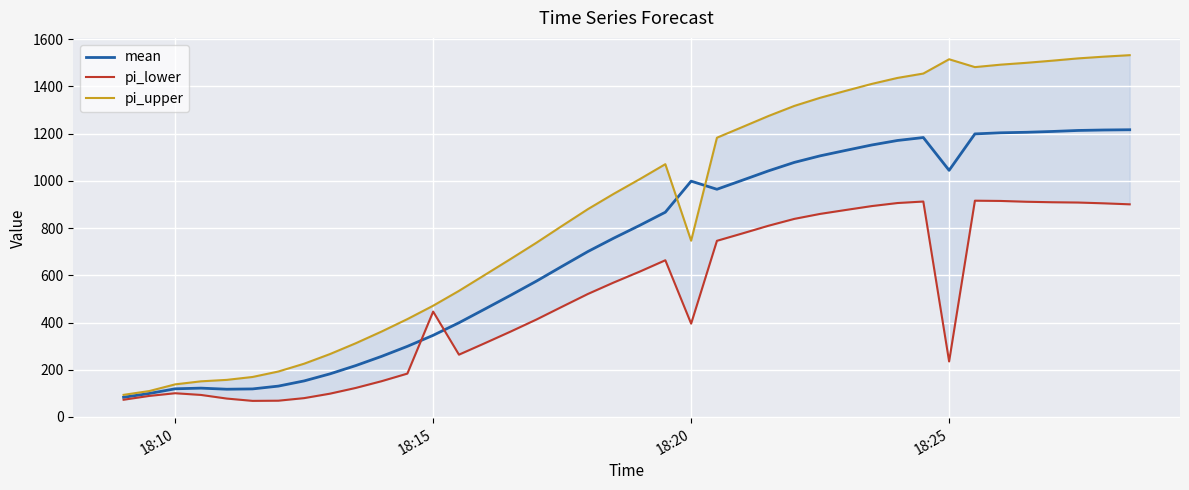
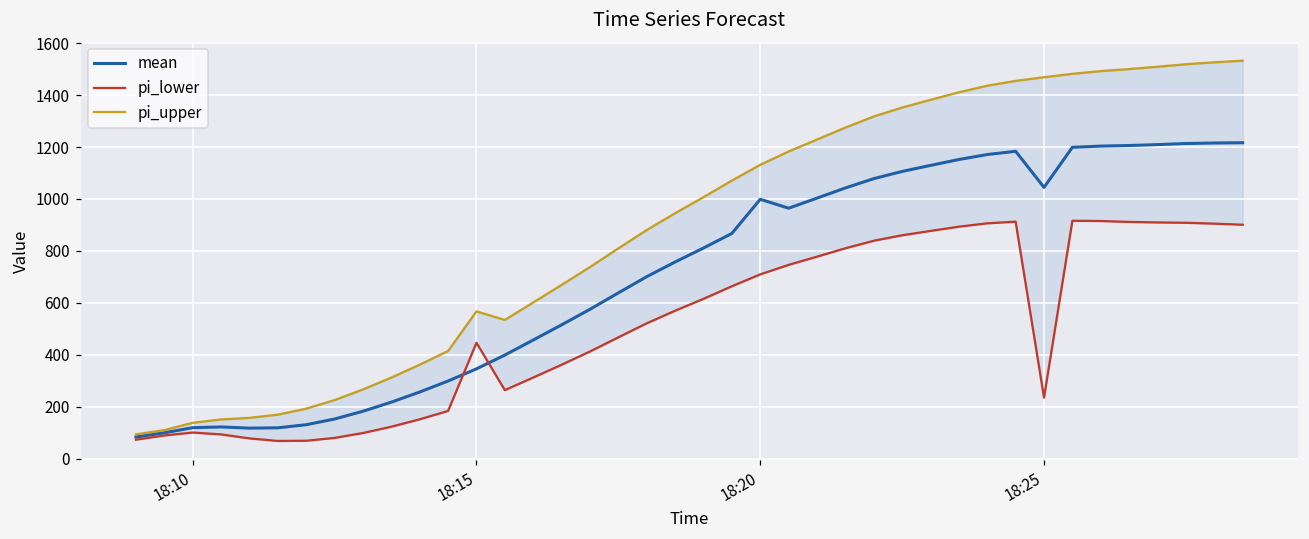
pi_upper, 18:15: 470 -> 570
pi_lower, 18:20: 400 -> 710
pi_upper, 18:20: 750 -> 1130
pi_upper, 18:25: 1520 -> 1470
